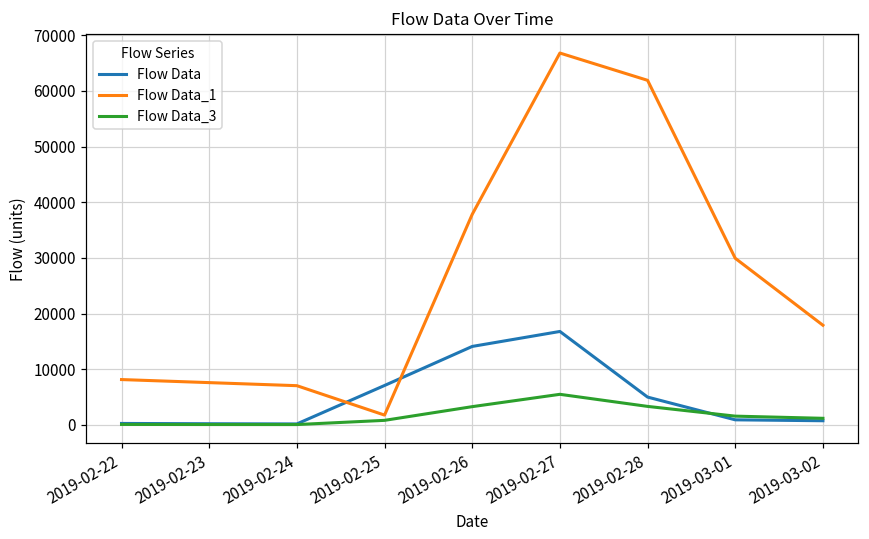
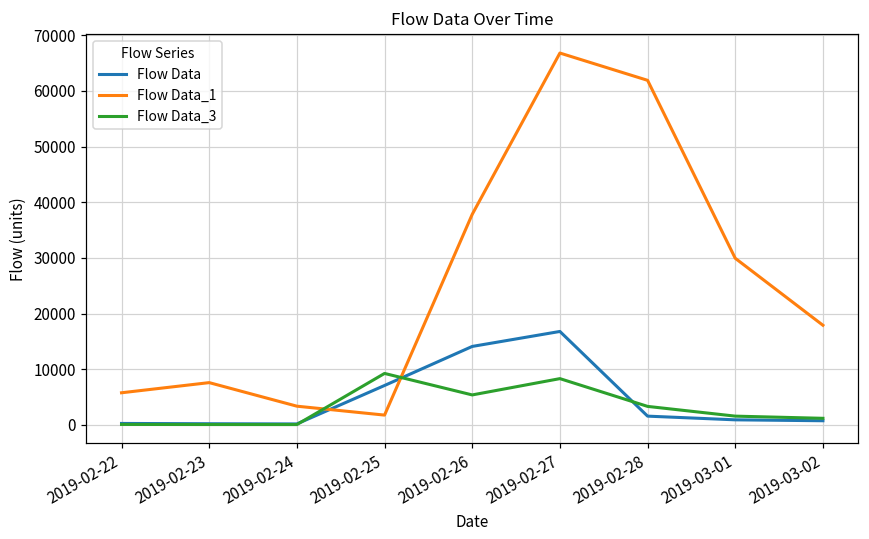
Flow Data_1, 2019-02-22: 8000 -> 6000
Flow Data_1, 2019-02-24: 7000 -> 3000
Flow Data_3, 2019-02-25: 1000 -> 9000
Flow Data_3, 2019-02-26: 3000 -> 5000
Flow Data_3, 2019-02-27: 6000 -> 8000
Flow Data, 2019-02-28: 5000 -> 2000
